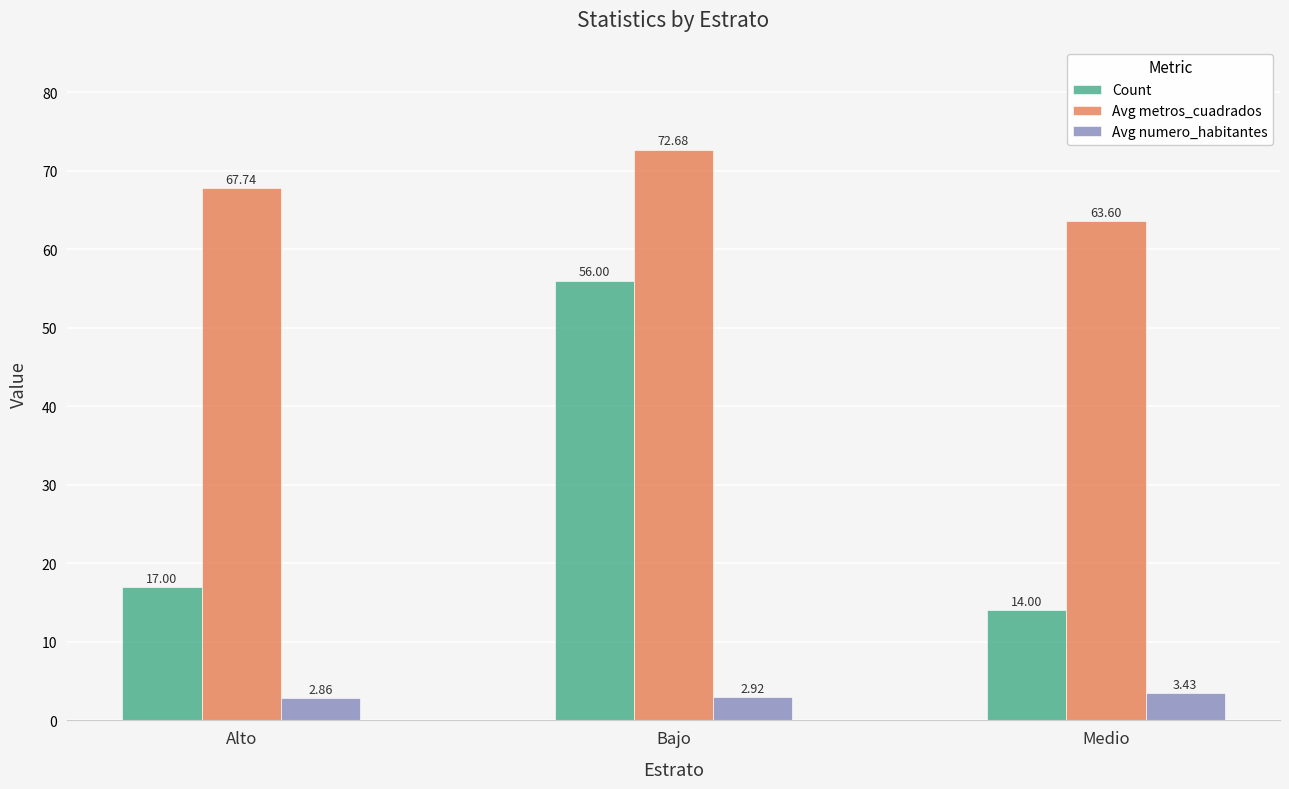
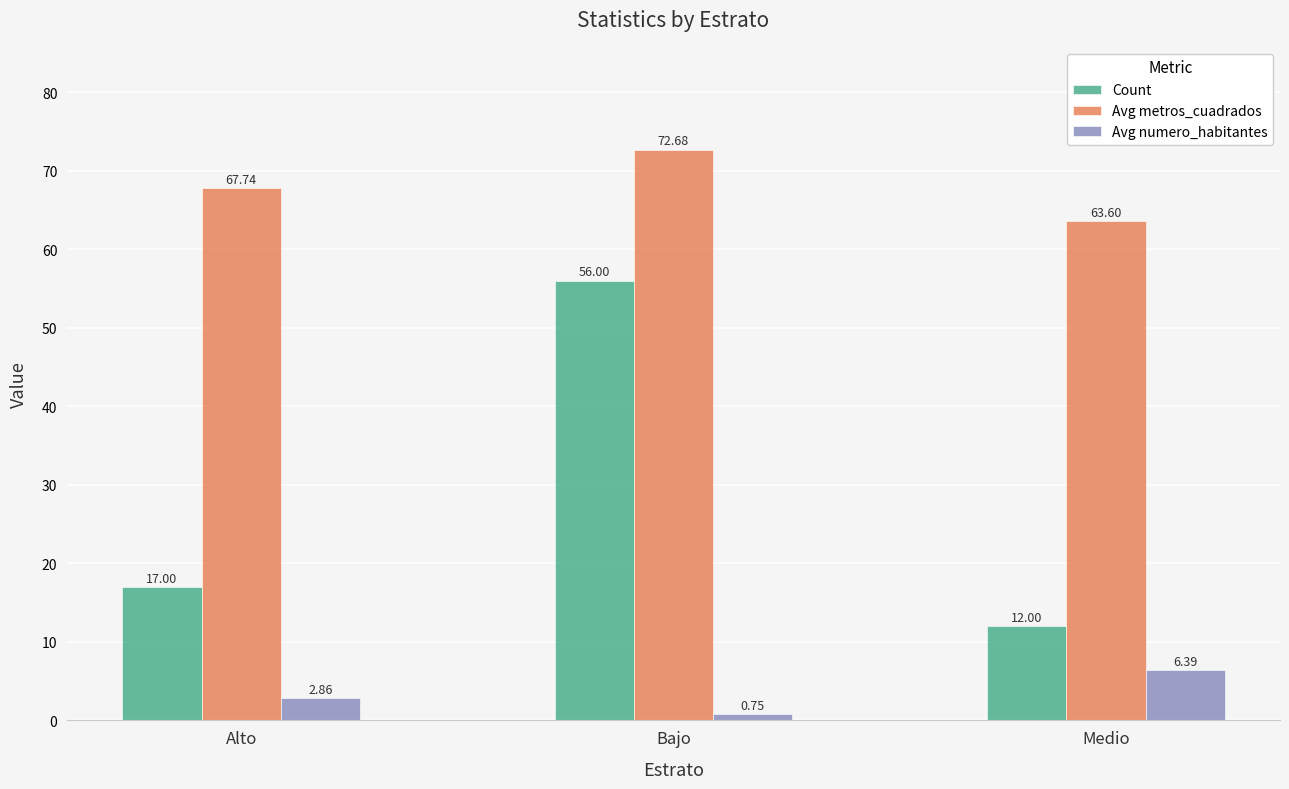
Avg numero_habitantes, Bajo: 2.92 -> 0.75
Count, Medio: 14.00 -> 12.00
Avg numero_habitantes, Medio: 3.43 -> 6.39
